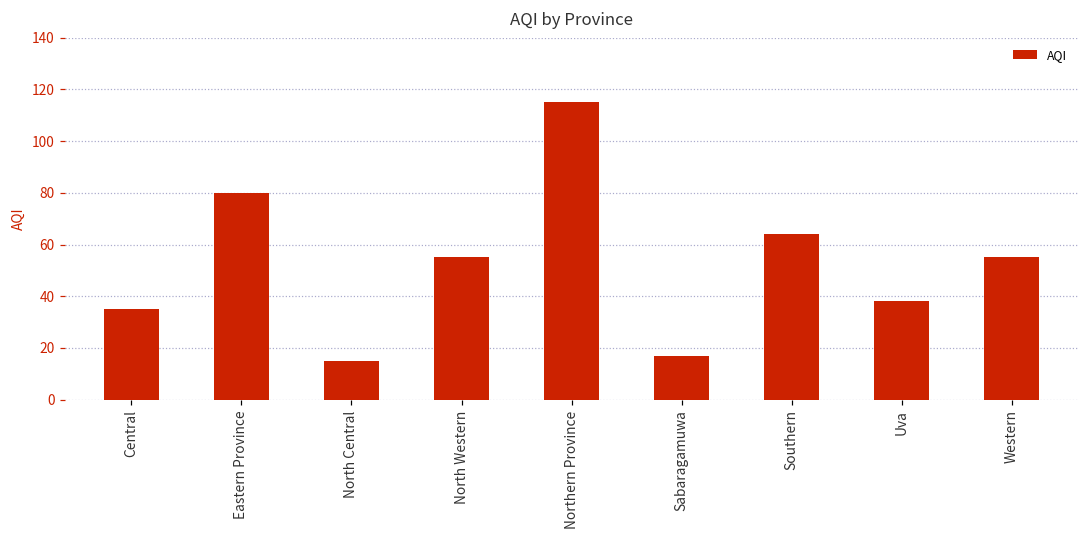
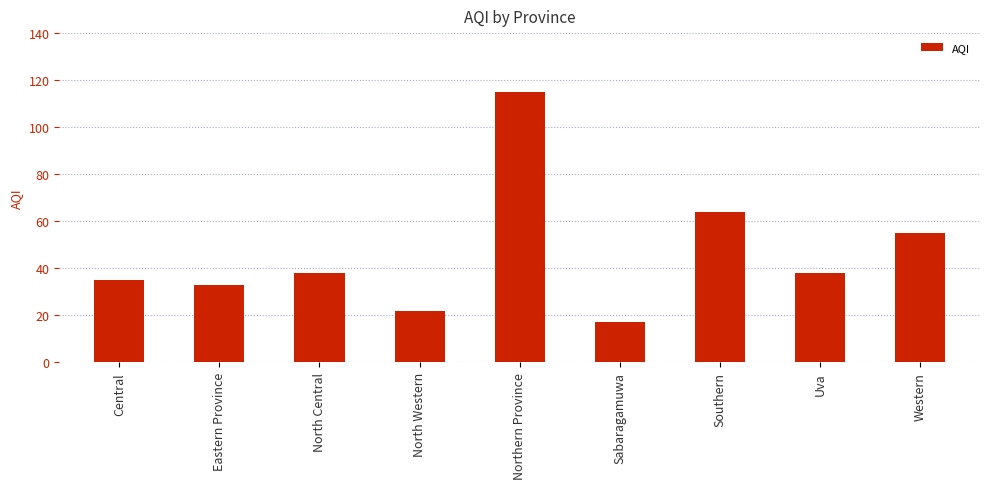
Eastern Province: 80 -> 33
North Central: 15 -> 38
North Western: 55 -> 22
